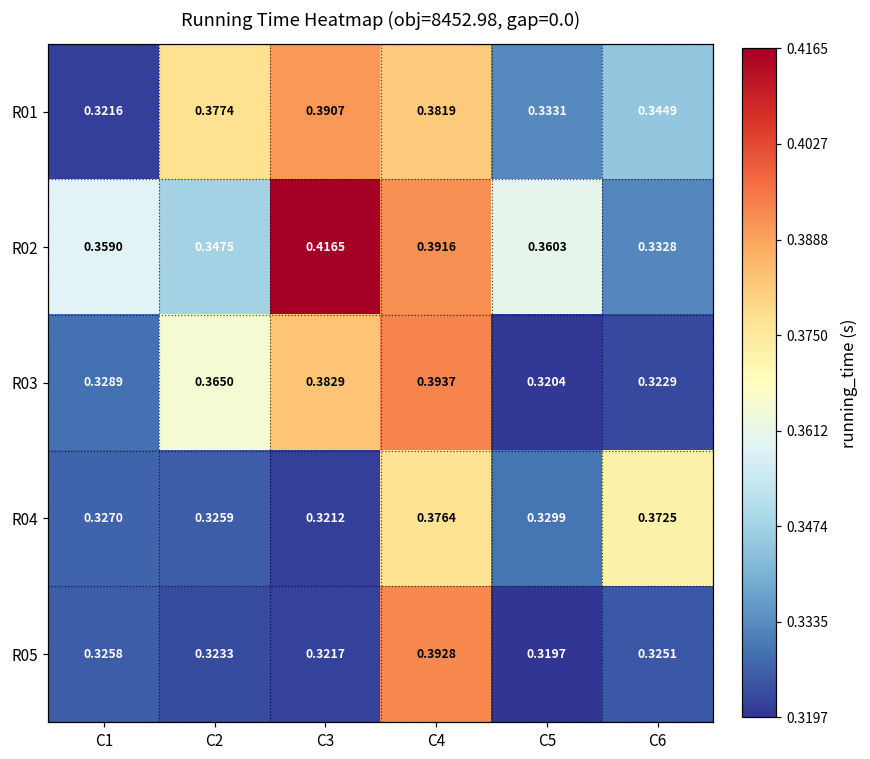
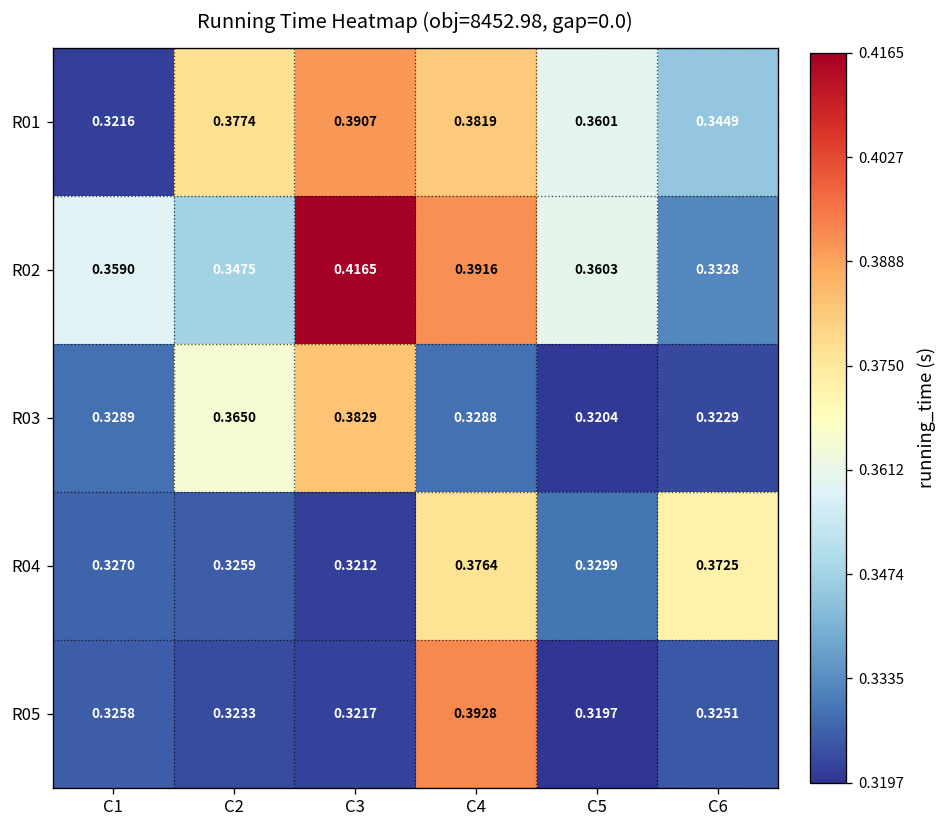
R01, C5: 0.3331 -> 0.3601
R03, C4: 0.3937 -> 0.3288
